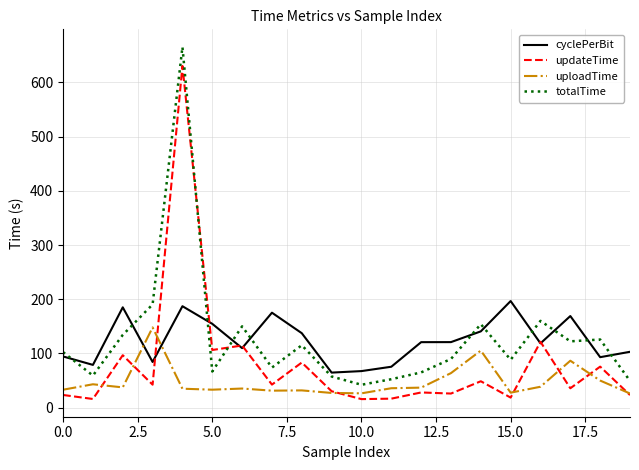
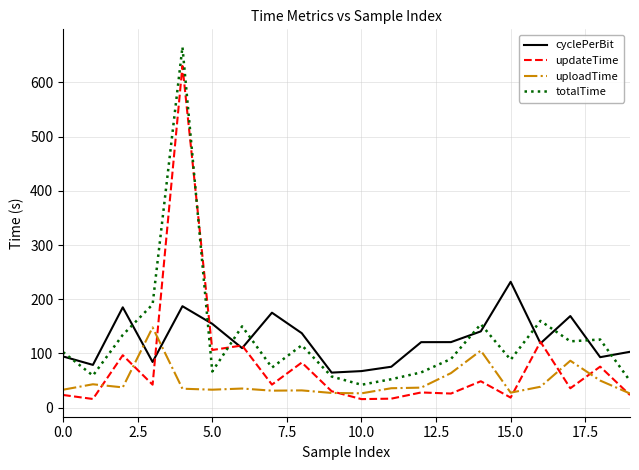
cyclePerBit, 15.0: 200 -> 230
